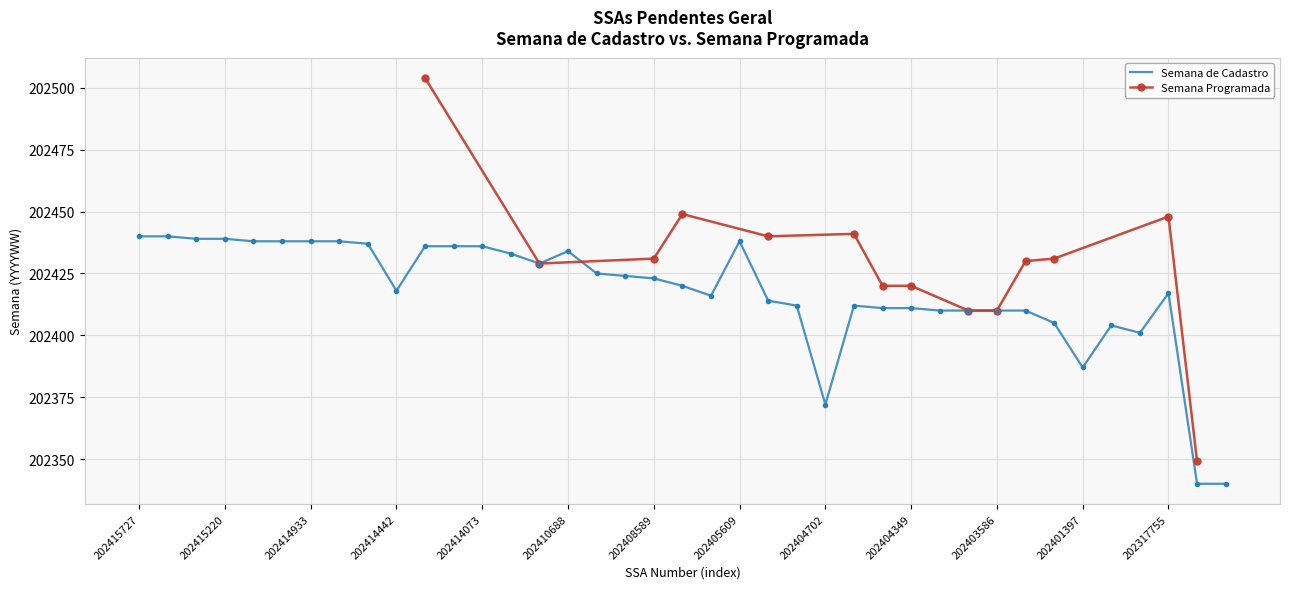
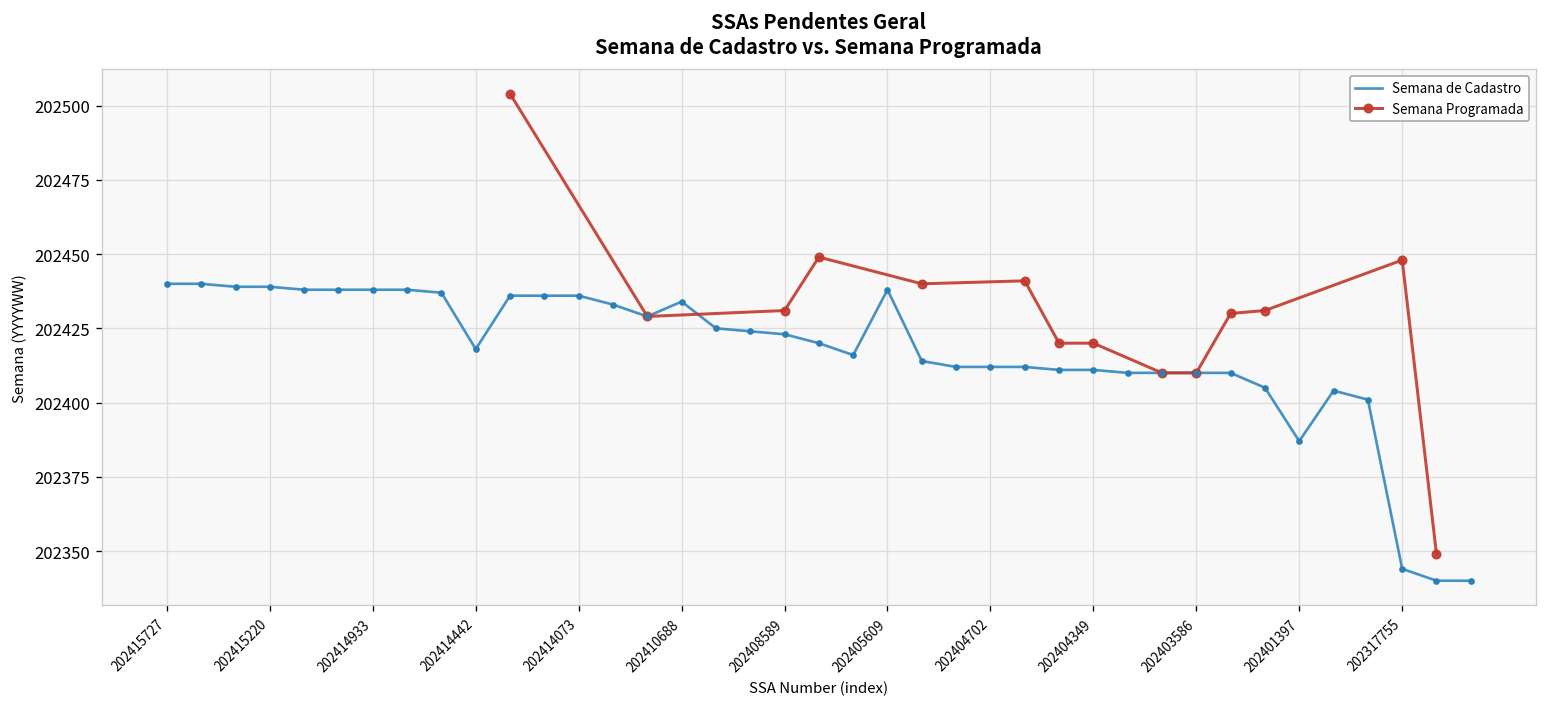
Semana de Cadastro, 202404702: 202372 -> 202412
Semana de Cadastro, 202317755: 202417 -> 202344
